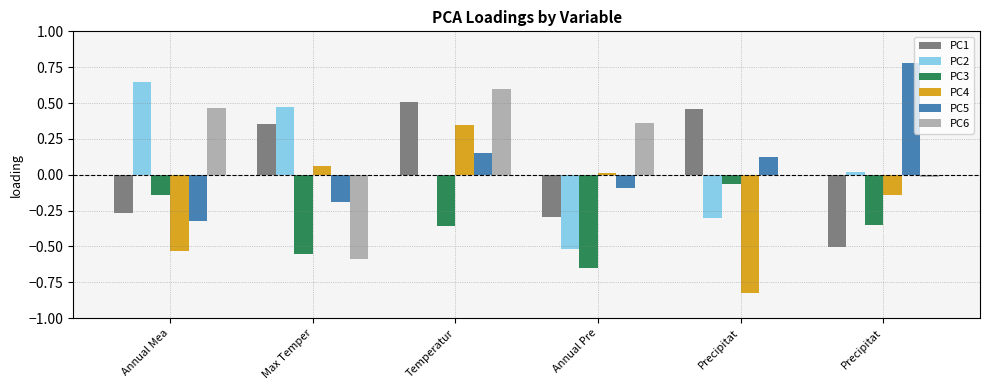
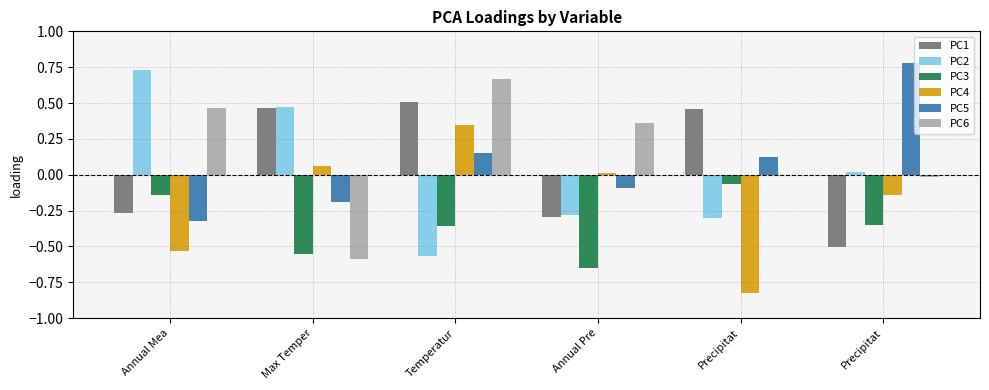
PC2, Annual Mea: 0.64 -> 0.73
PC1, Max Temper: 0.36 -> 0.46
PC2, Temperatur: 0.00 -> -0.57
PC6, Temperatur: 0.60 -> 0.66
PC2, Annual Pre: -0.52 -> -0.28
